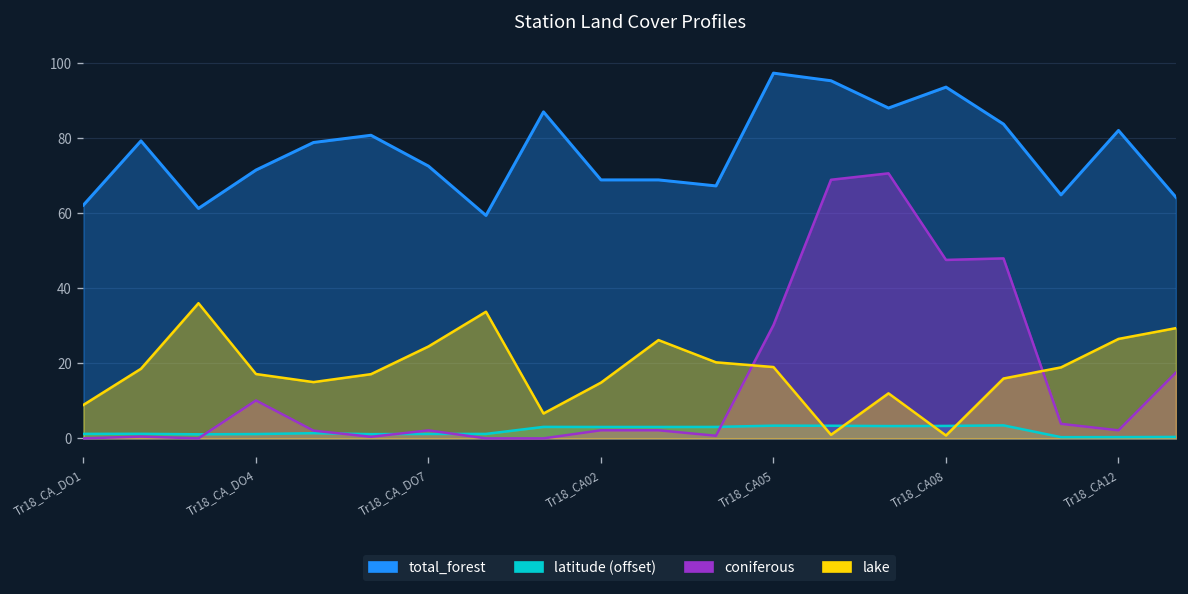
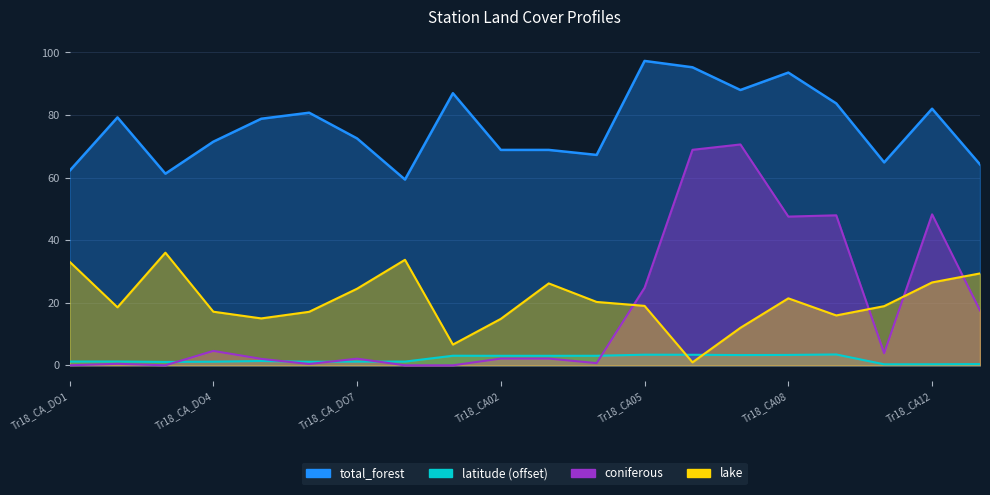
lake, Tr18_CA_DO1: 9 -> 33
coniferous, Tr18_CA_DO4: 10 -> 5
coniferous, Tr18_CA05: 30 -> 25
lake, Tr18_CA08: 1 -> 21
coniferous, Tr18_CA12: 2 -> 48
